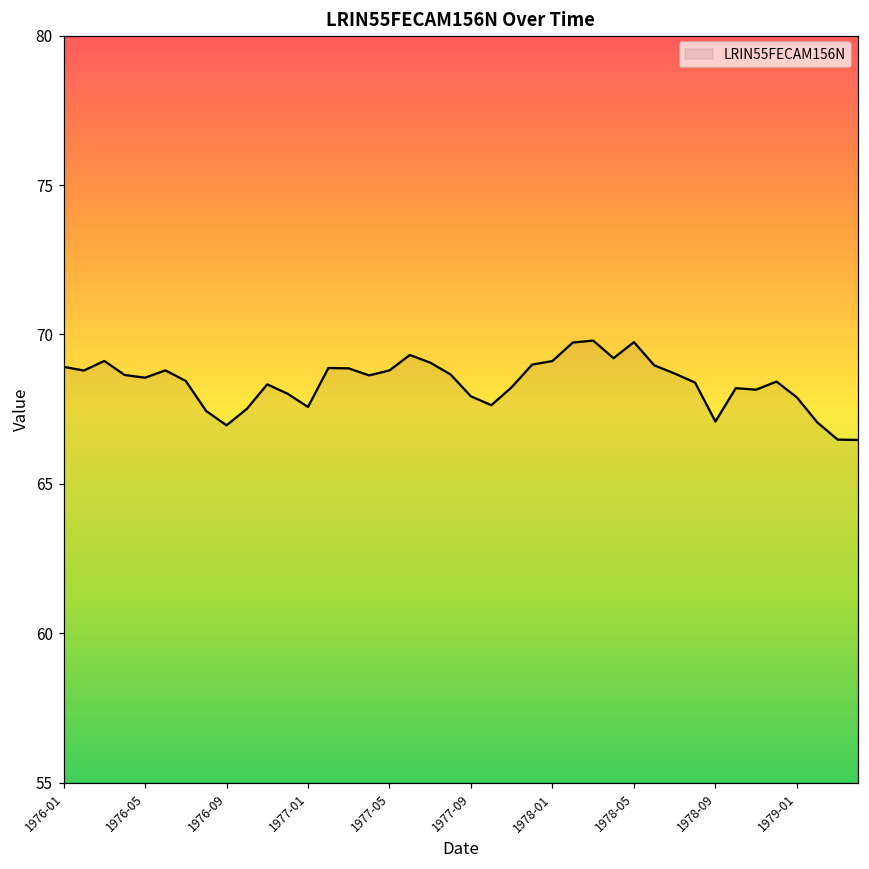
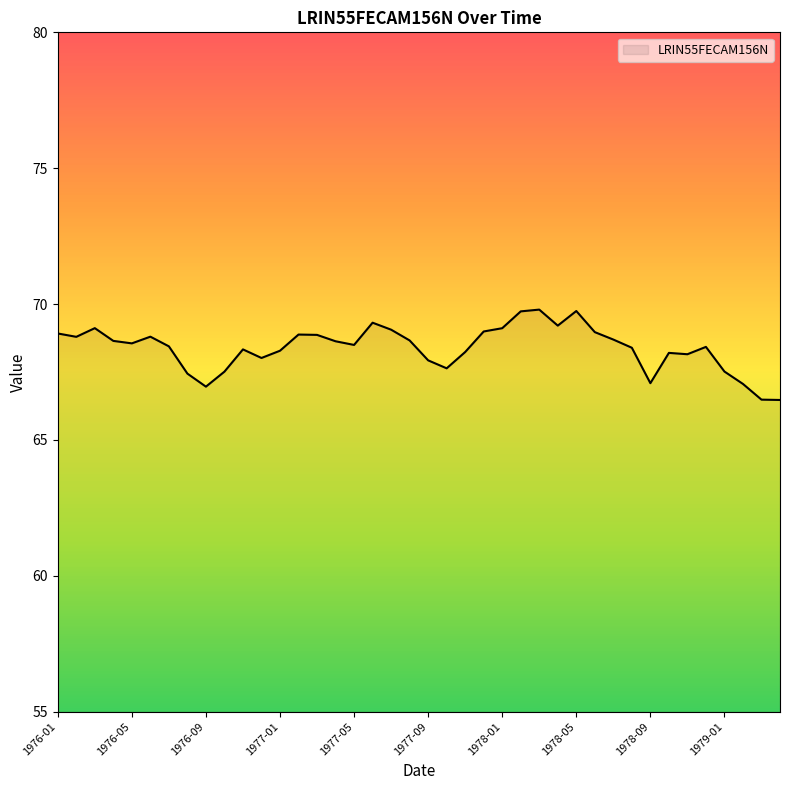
1977-01: 67.6 -> 68.3
1977-05: 68.8 -> 68.5
1979-01: 67.9 -> 67.5
